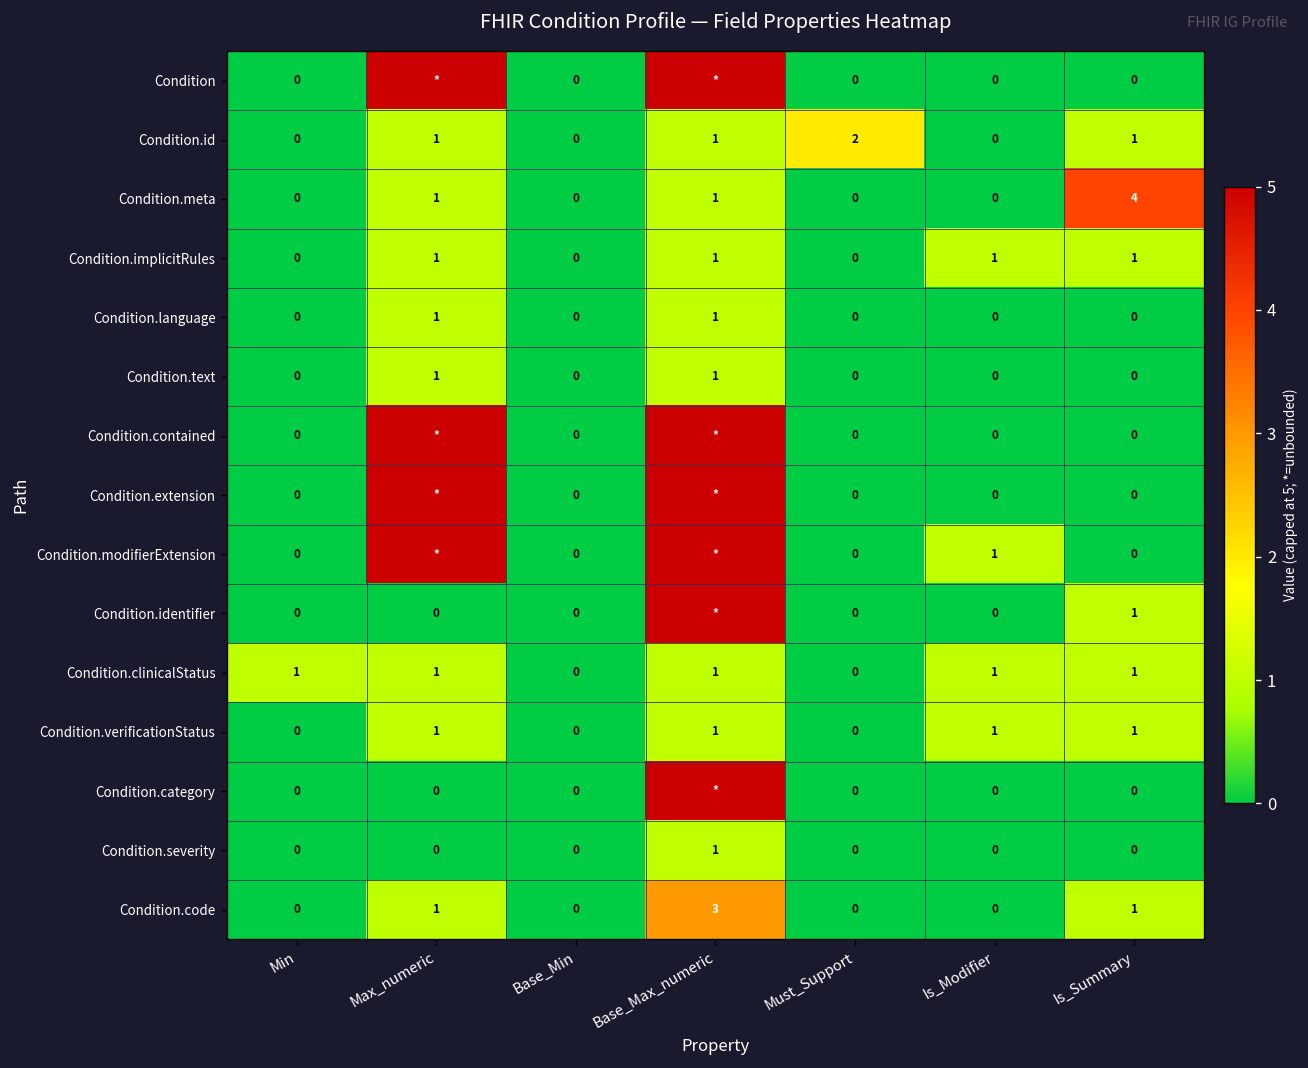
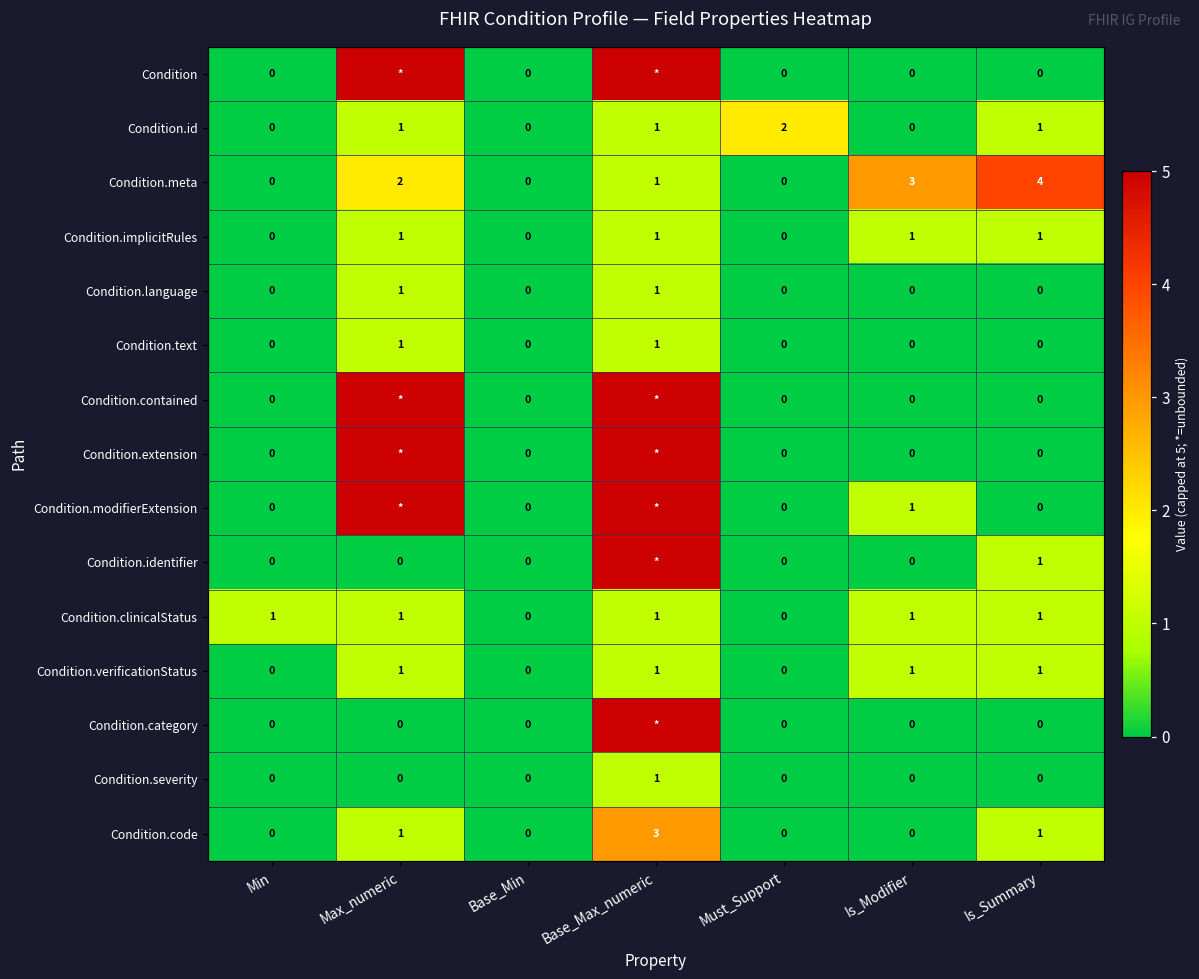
Condition.meta, Max_numeric: 1 -> 2
Condition.meta, Is_Modifier: 0 -> 3
